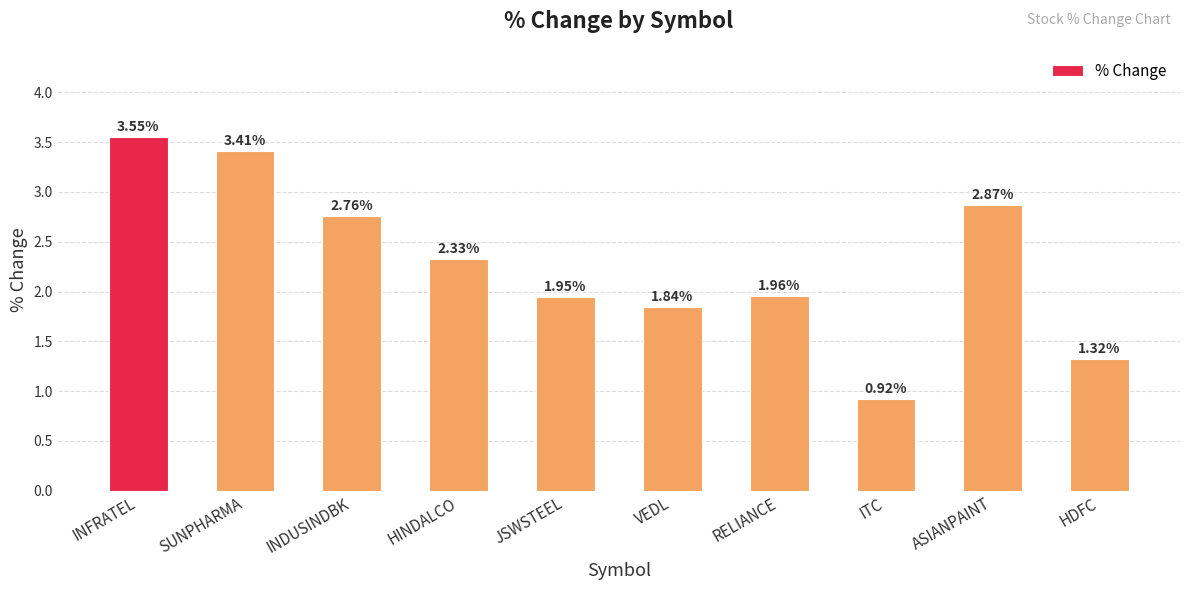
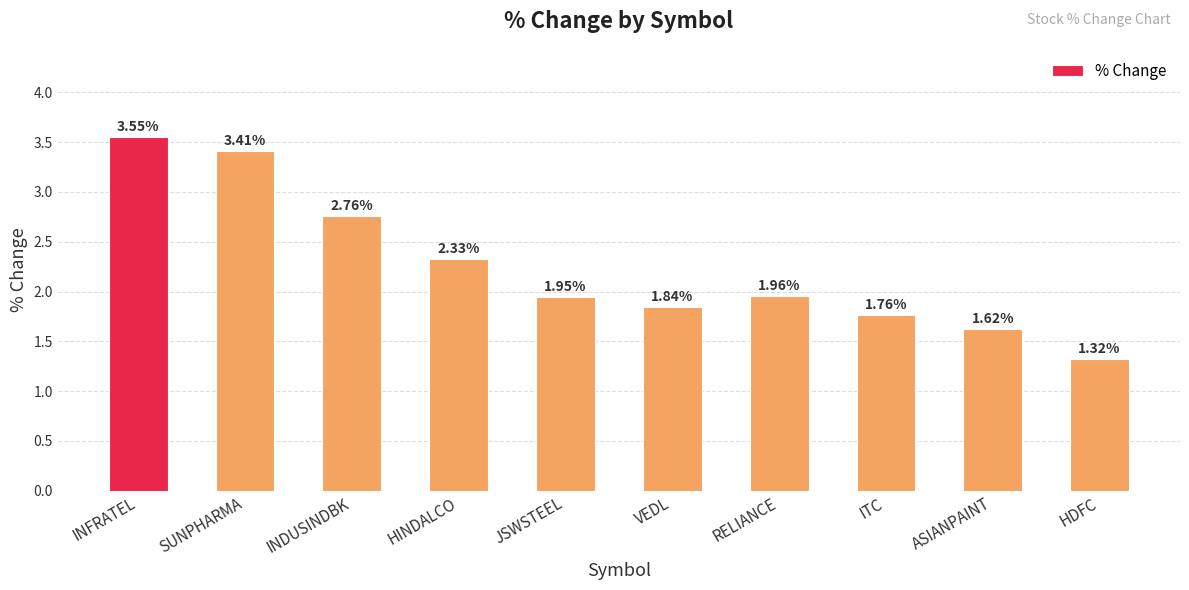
ITC: 0.92% -> 1.76%
ASIANPAINT: 2.87% -> 1.62%
